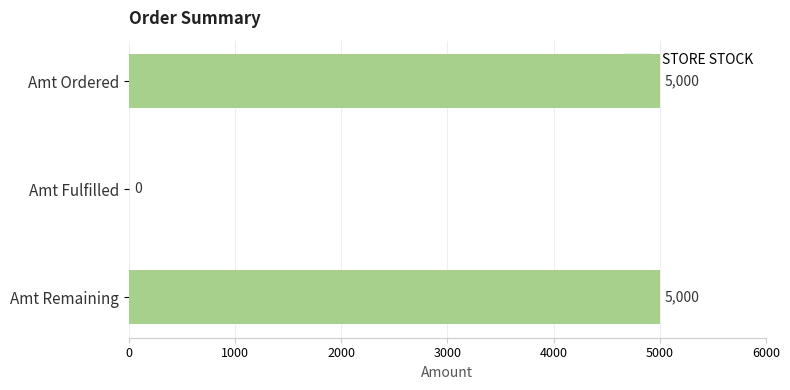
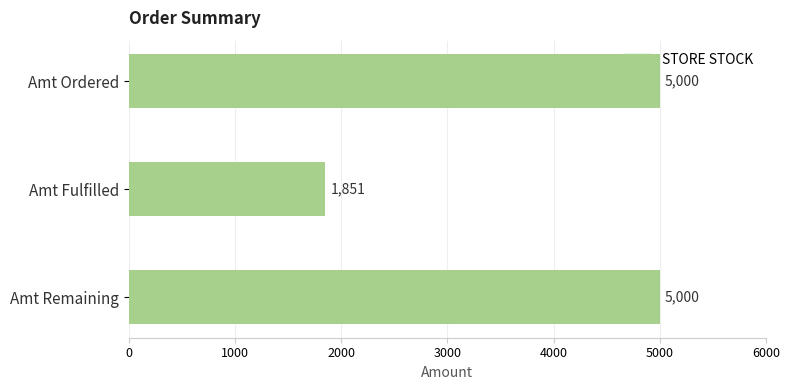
Amt Fulfilled: 0 -> 1,851
